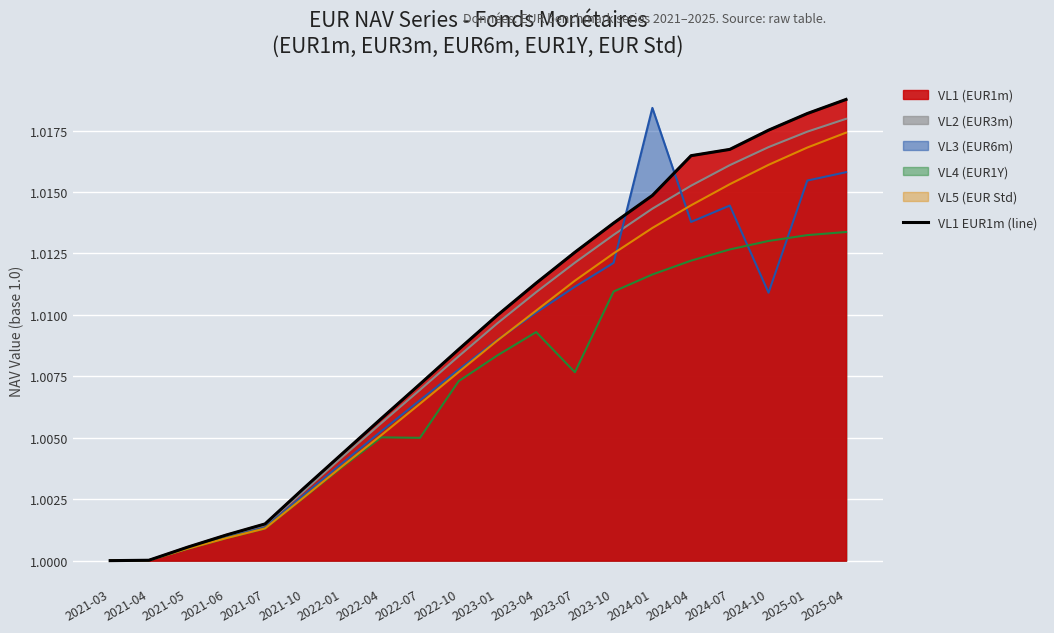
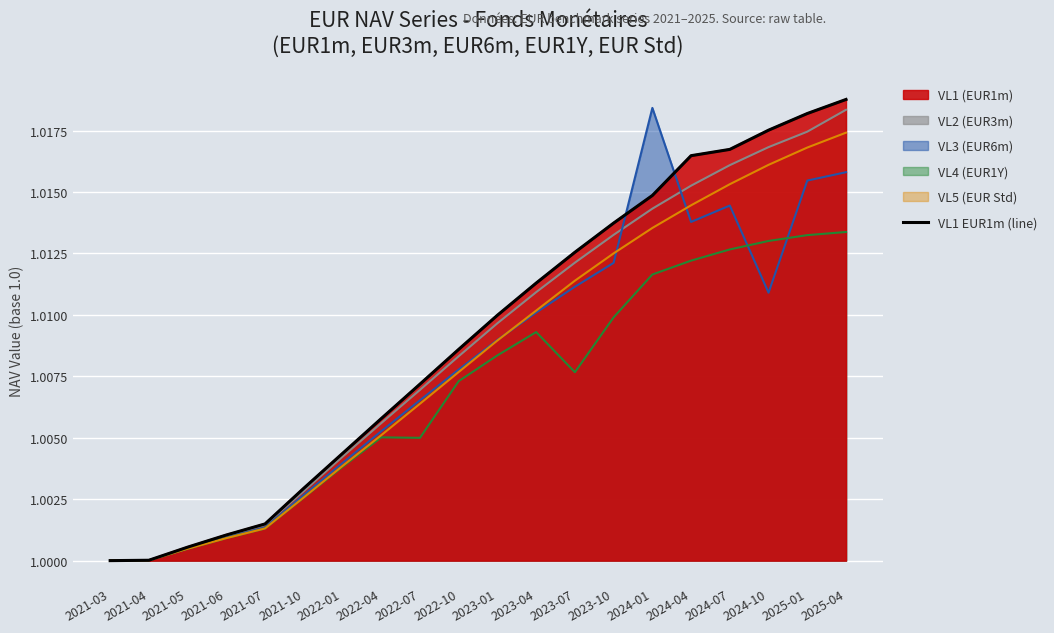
VL4 (EUR1Y), 2023-10: 1.0110 -> 1.0099
VL2 (EUR3m), 2025-04: 1.0180 -> 1.0183
